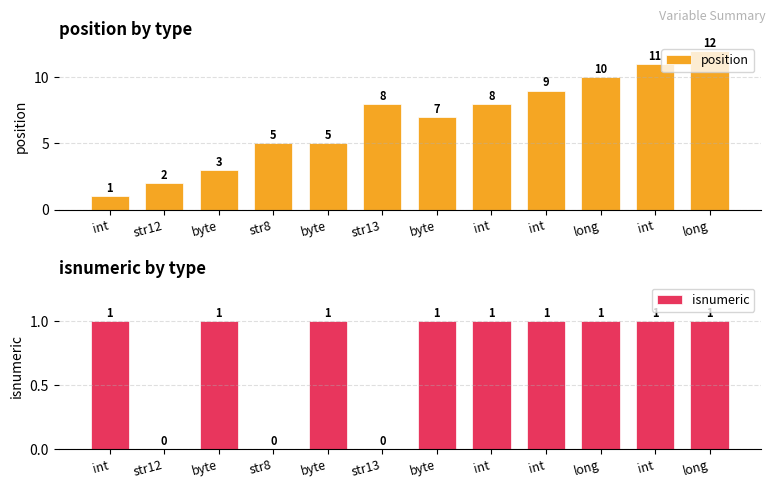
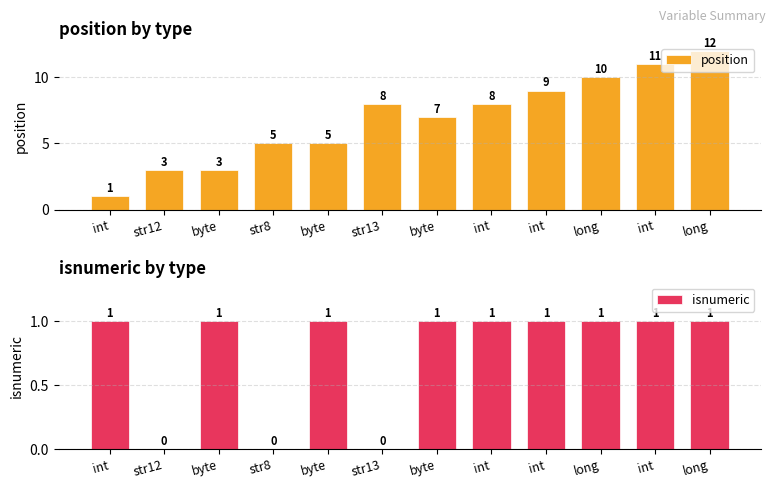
position by type, str12: 2 -> 3
